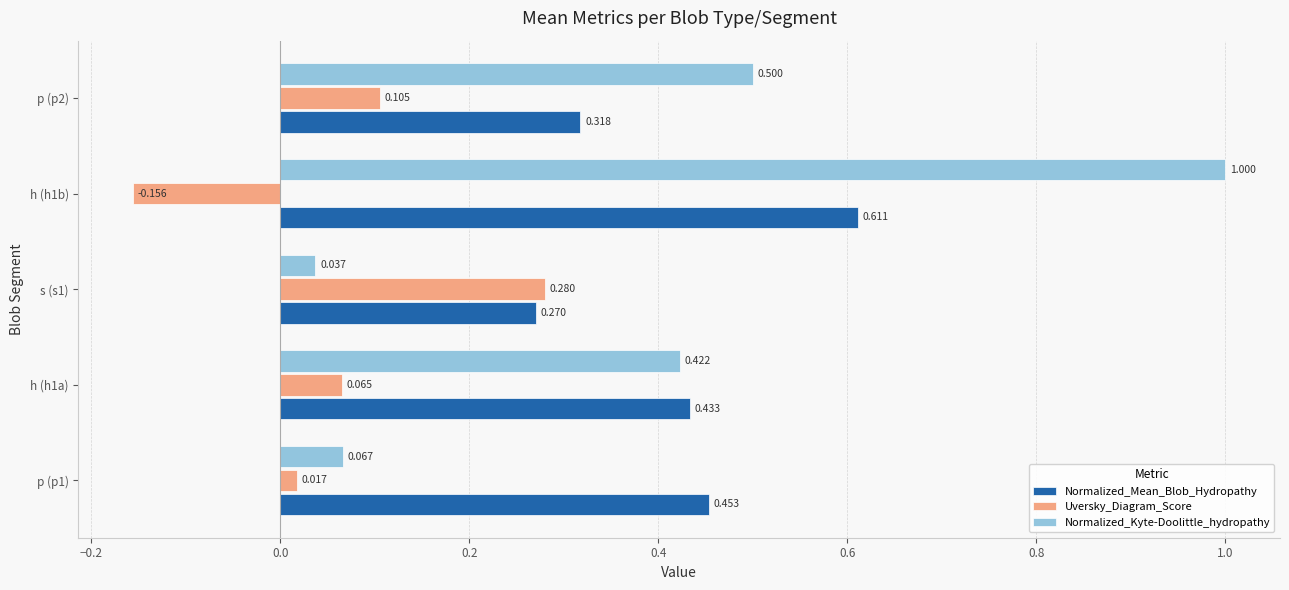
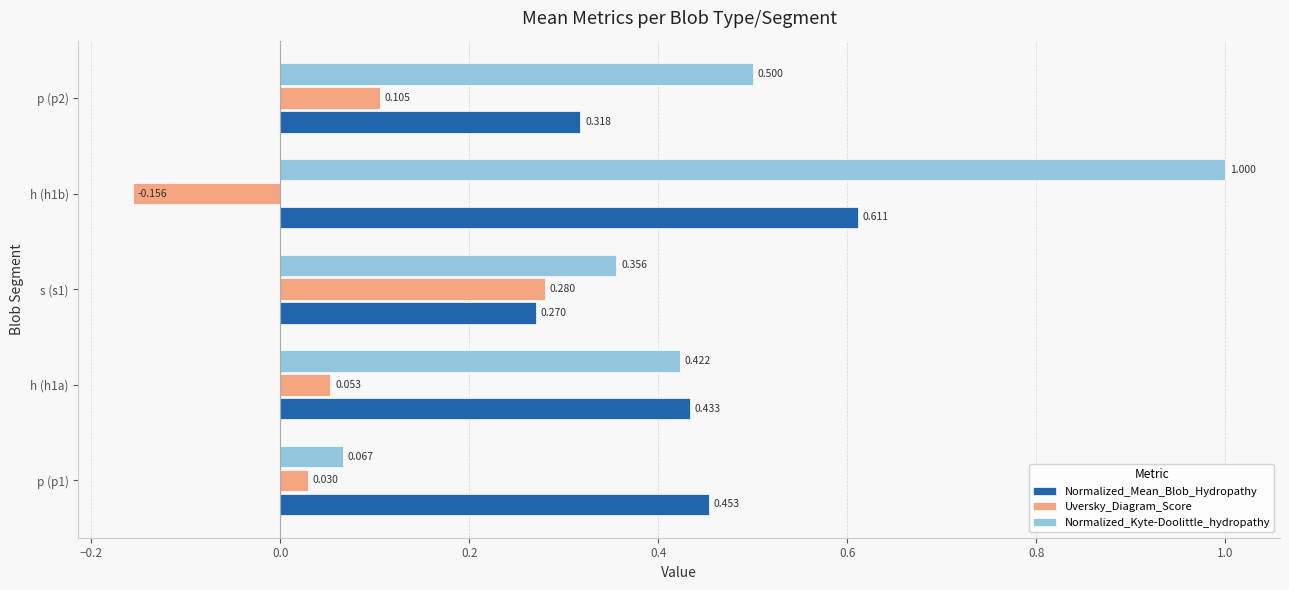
Normalized_Kyte-Doolittle_hydropathy, s (s1): 0.037 -> 0.356
Uversky_Diagram_Score, h (h1a): 0.065 -> 0.053
Uversky_Diagram_Score, p (p1): 0.017 -> 0.030
